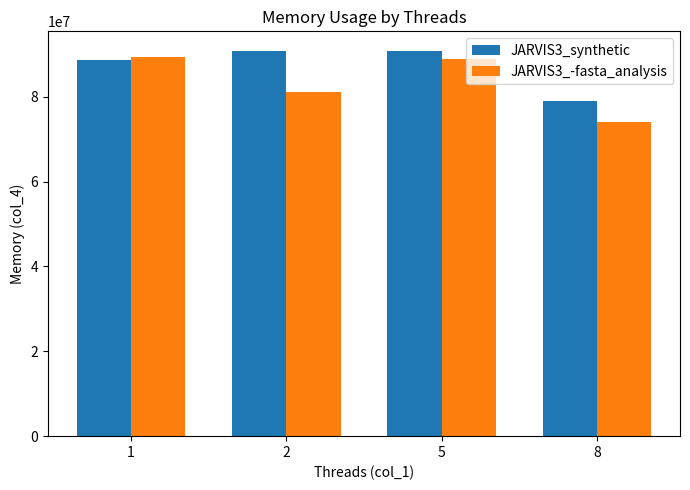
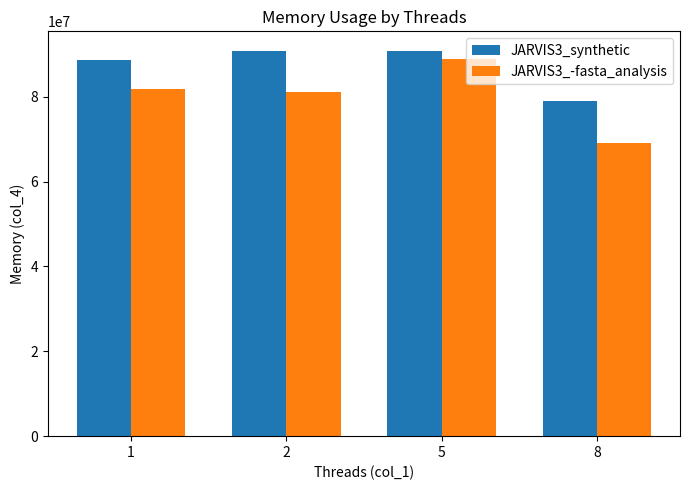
JARVIS3_-fasta_analysis, 1: 89000000 -> 82000000
JARVIS3_-fasta_analysis, 8: 74000000 -> 69000000
